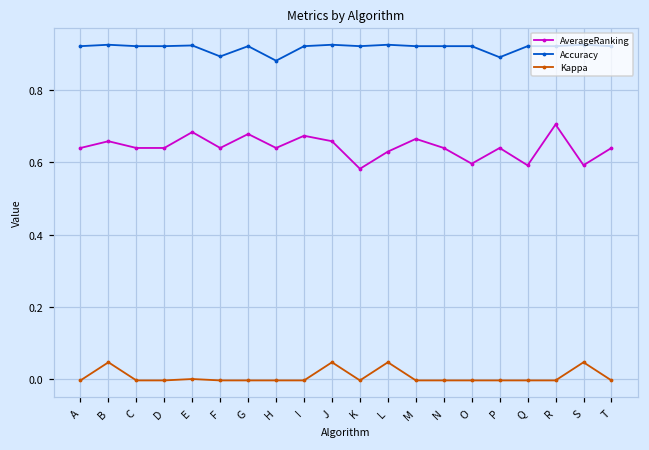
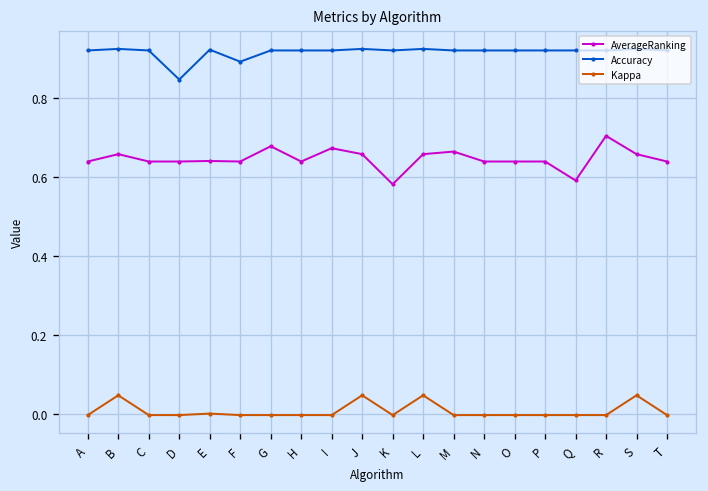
Accuracy, D: 0.92 -> 0.85
AverageRanking, E: 0.68 -> 0.64
Accuracy, H: 0.88 -> 0.92
AverageRanking, L: 0.63 -> 0.66
AverageRanking, O: 0.60 -> 0.64
Accuracy, P: 0.89 -> 0.92
AverageRanking, S: 0.59 -> 0.66
